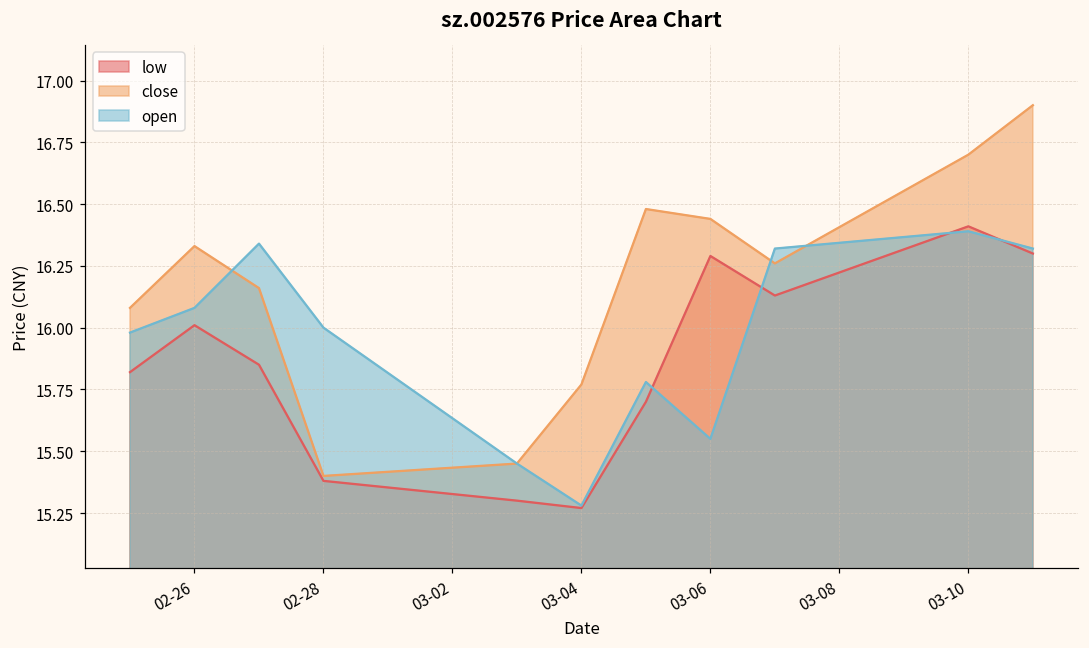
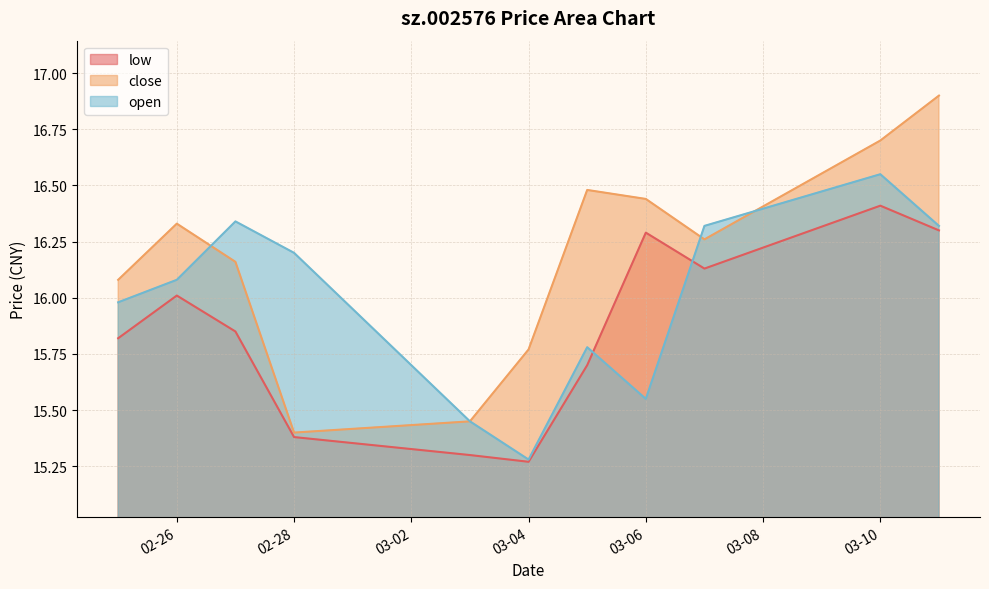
open, 02-28: 16.0 -> 16.2
open, 03-10: 16.39 -> 16.55
